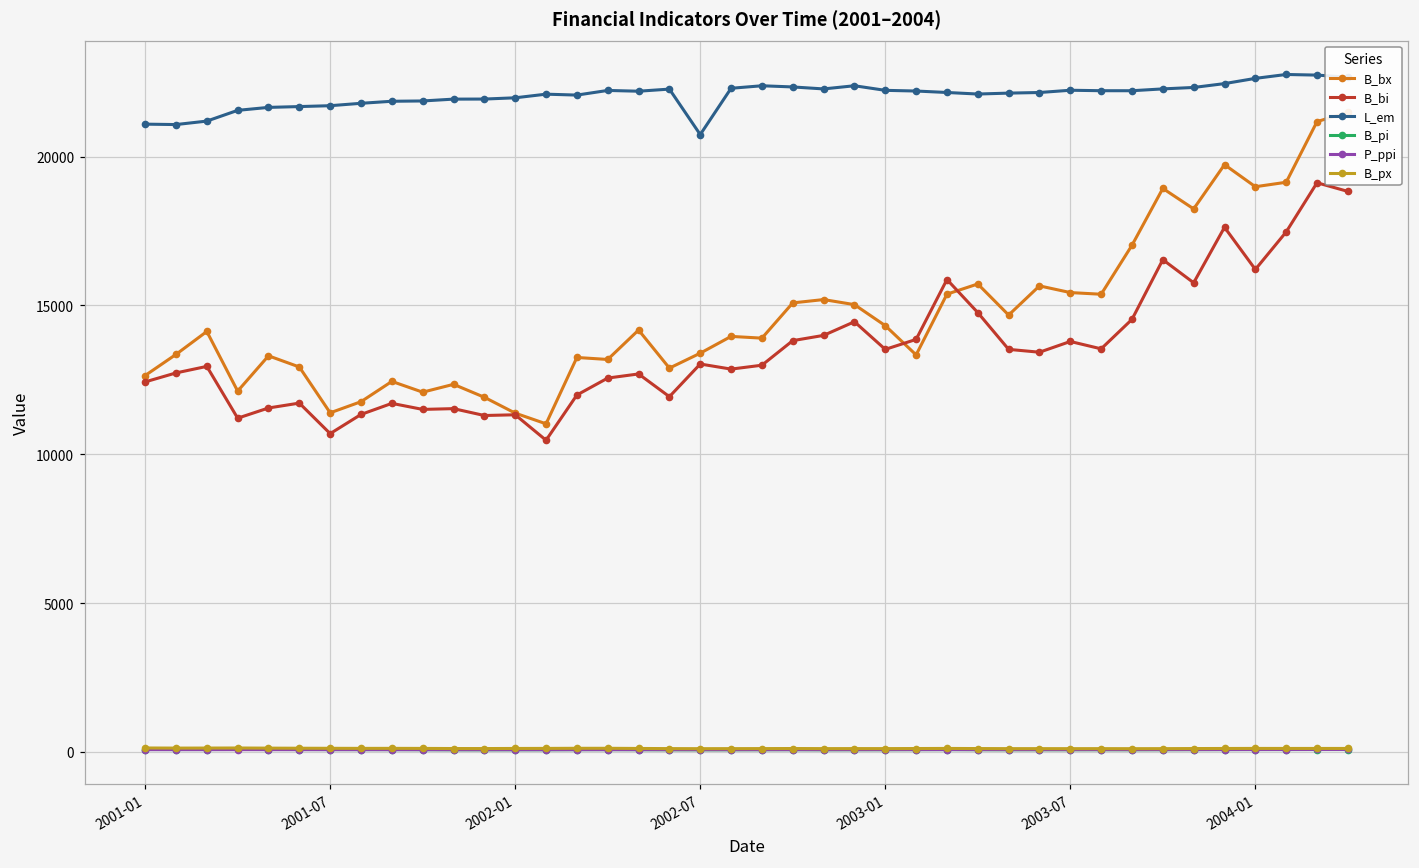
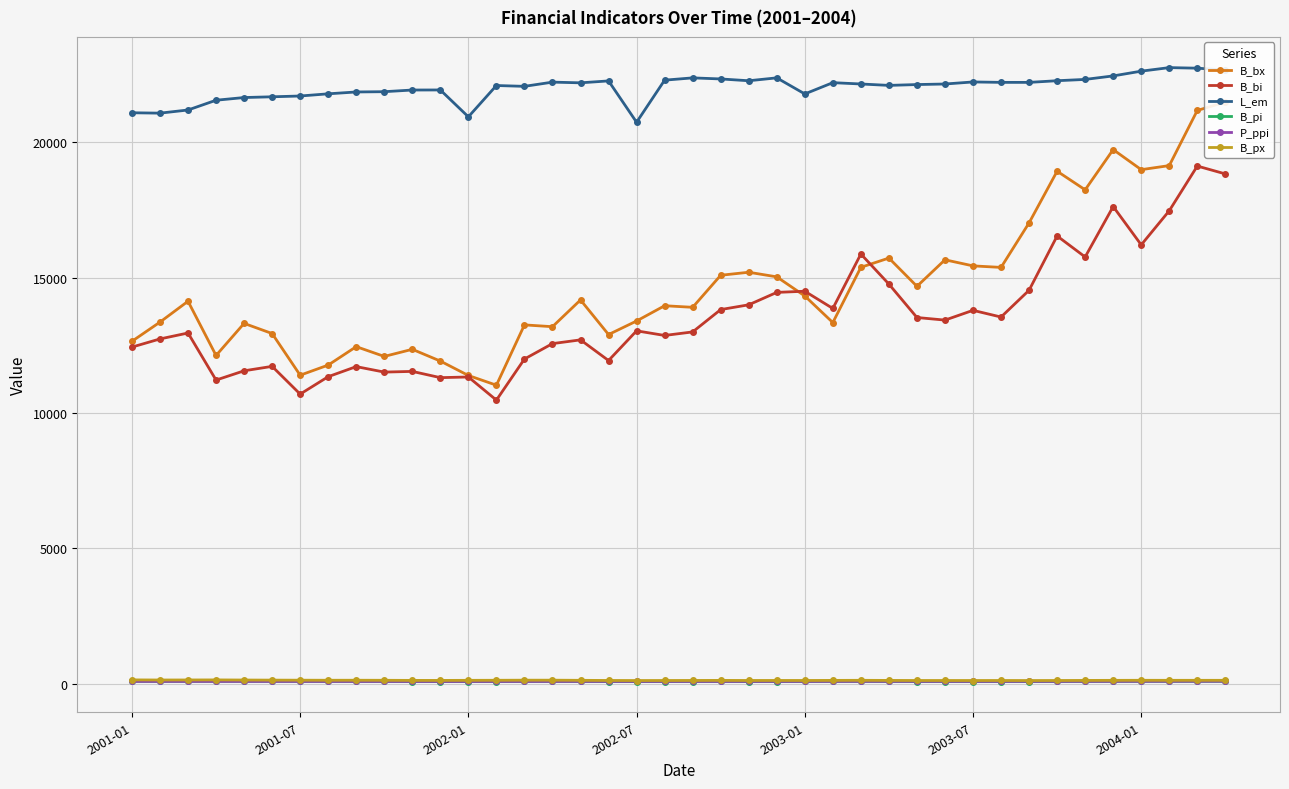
L_em, 2002-01: 22000 -> 20900
B_bi, 2003-01: 13500 -> 14500
L_em, 2003-01: 22200 -> 21800
